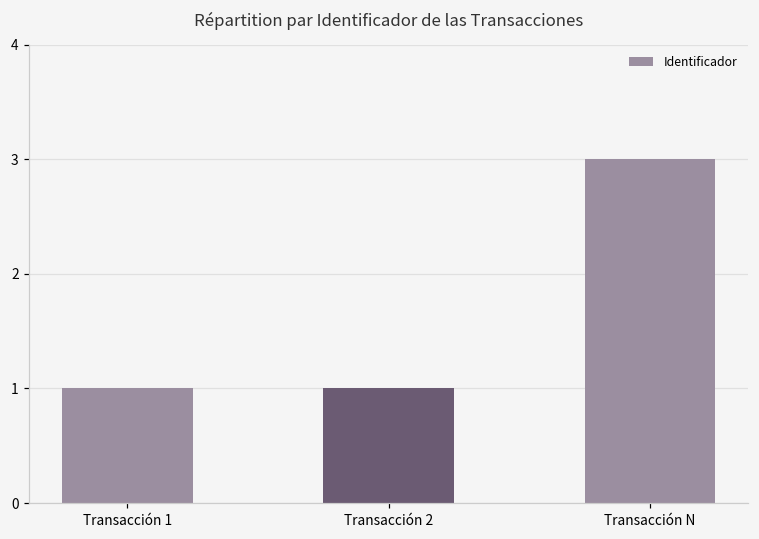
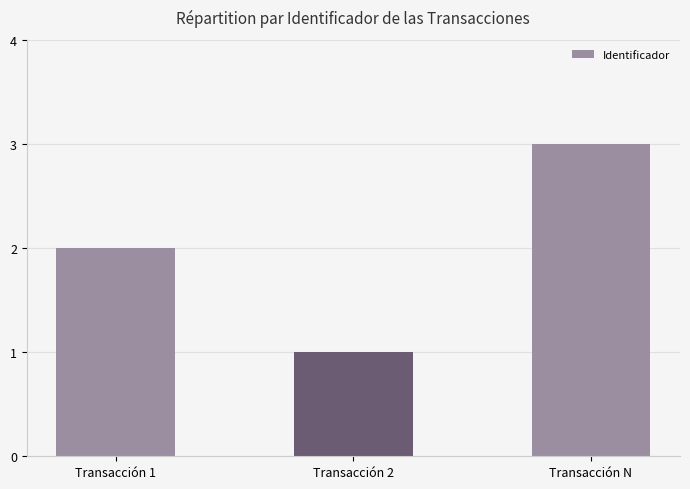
Transacción 1: 1 -> 2
